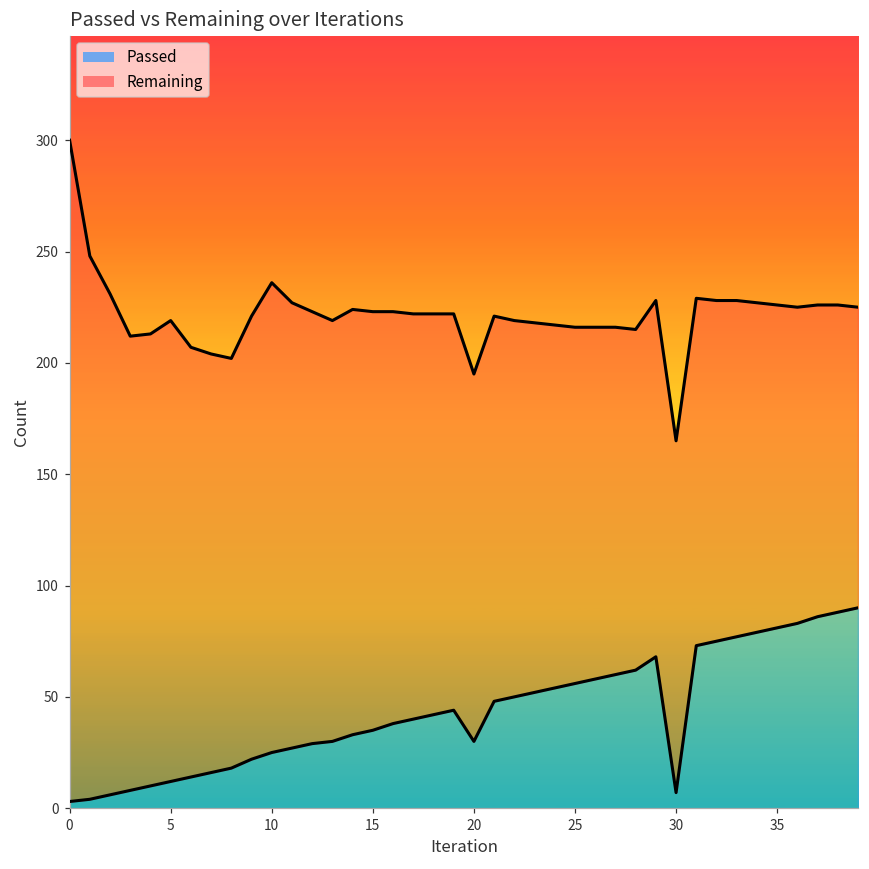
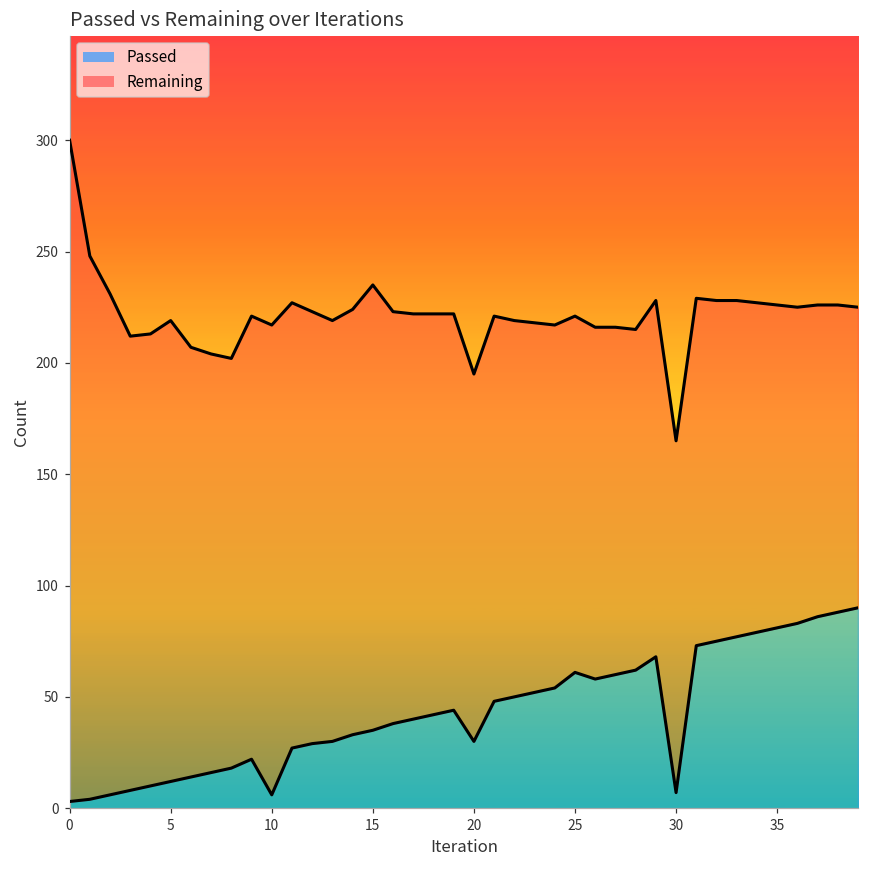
Passed, 10: 25 -> 6
Remaining, 15: 188 -> 200
Passed, 25: 56 -> 61
